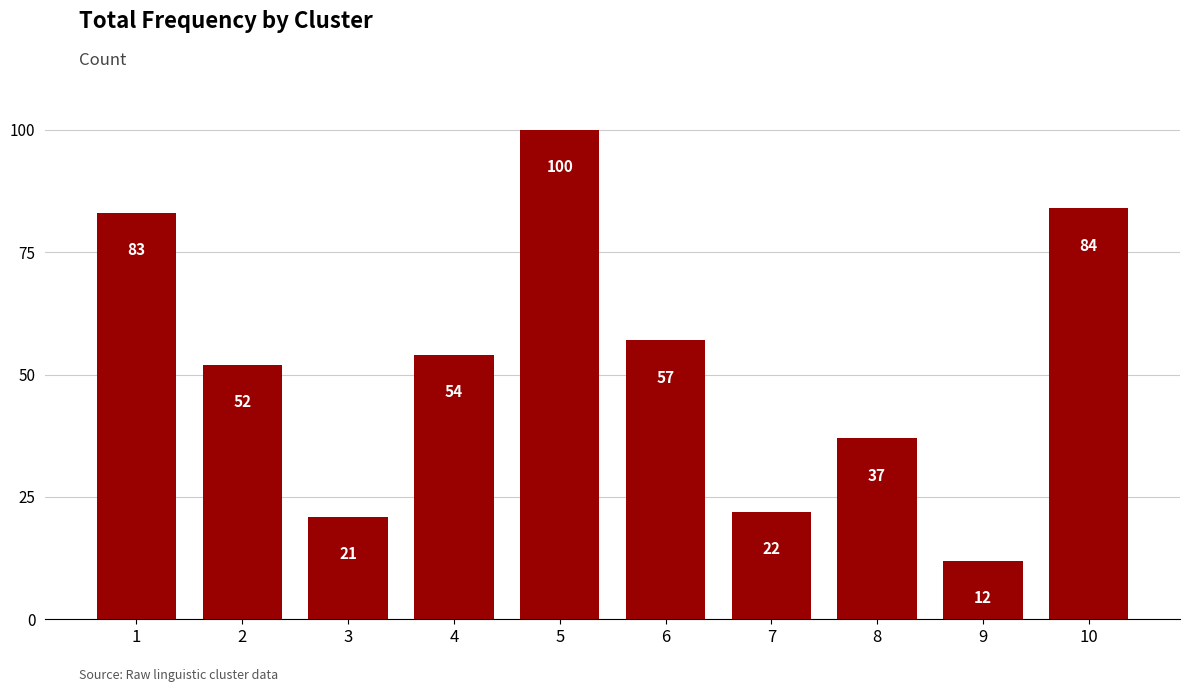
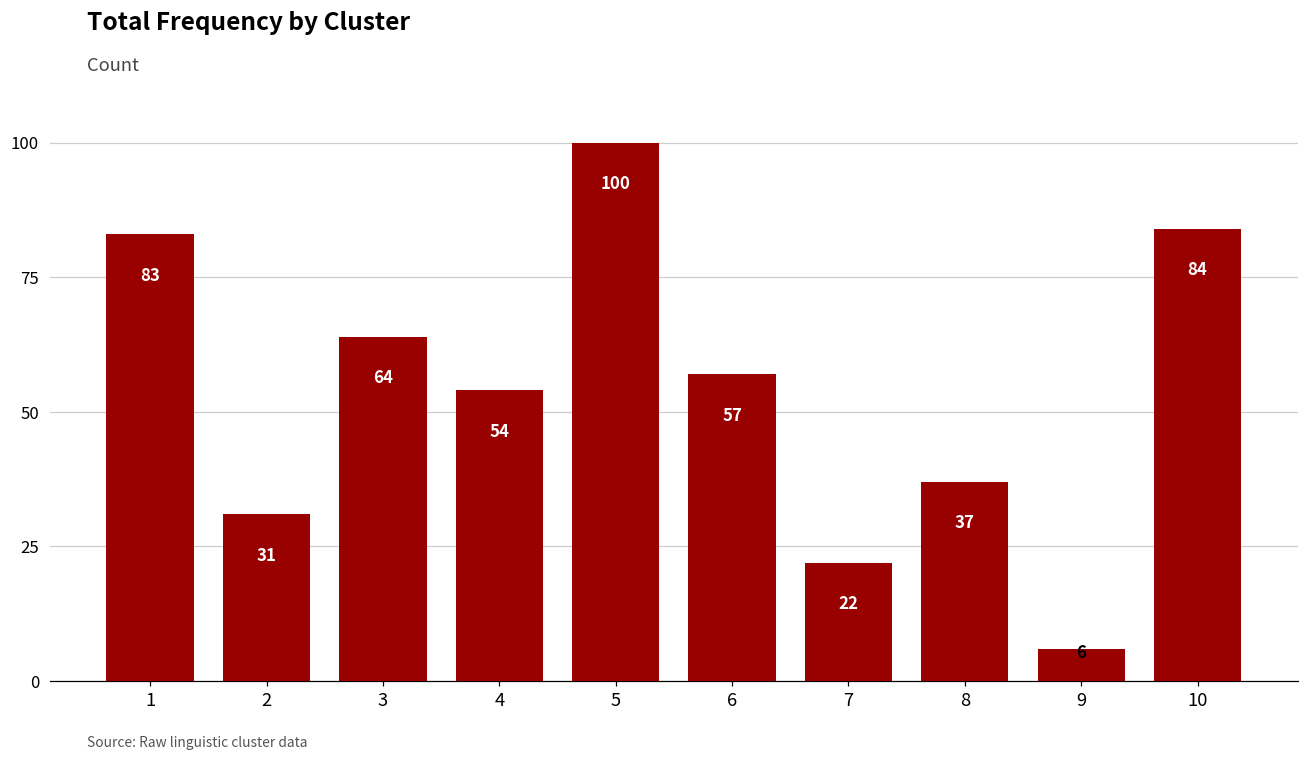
2: 52 -> 31
3: 21 -> 64
9: 12 -> 6
